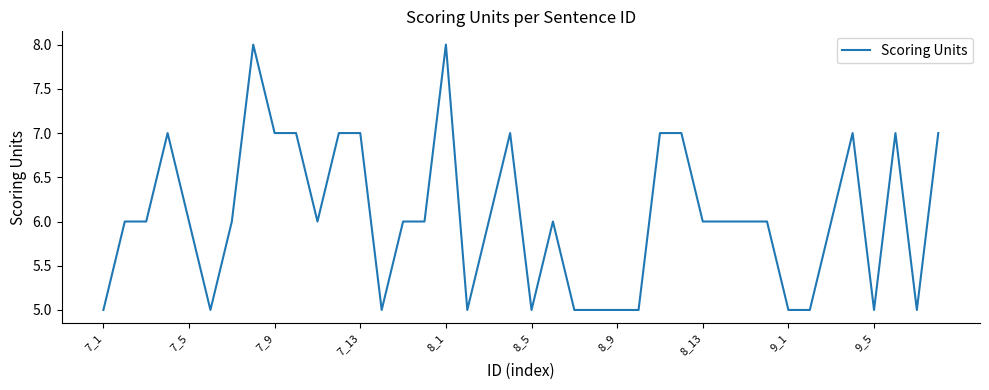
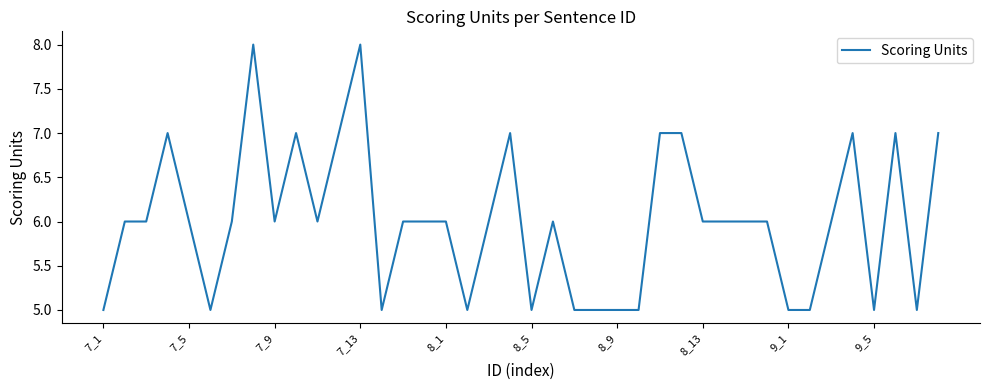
7_9: 7 -> 6
7_13: 7 -> 8
8_1: 8 -> 6
